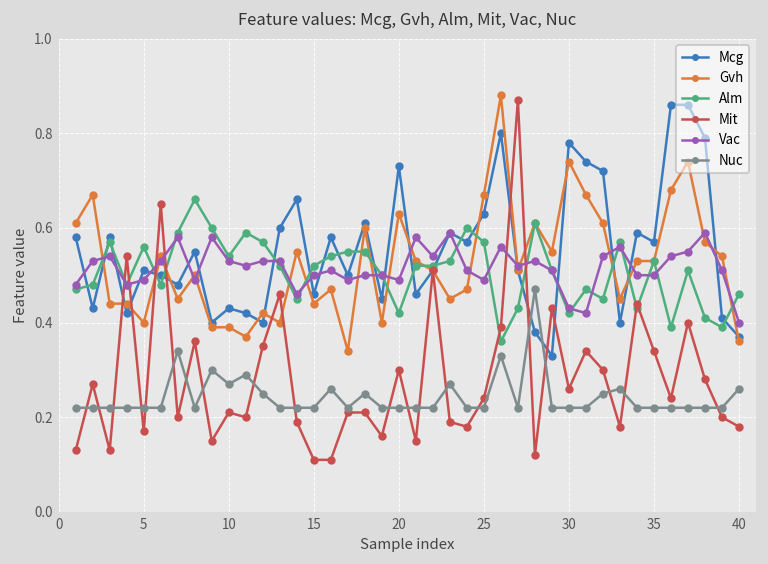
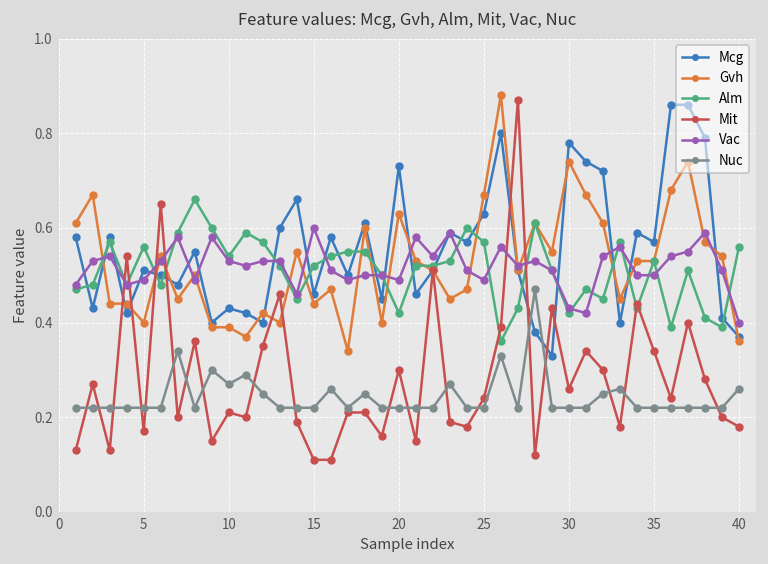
Vac, 15: 0.5 -> 0.6
Alm, 40: 0.46 -> 0.56
